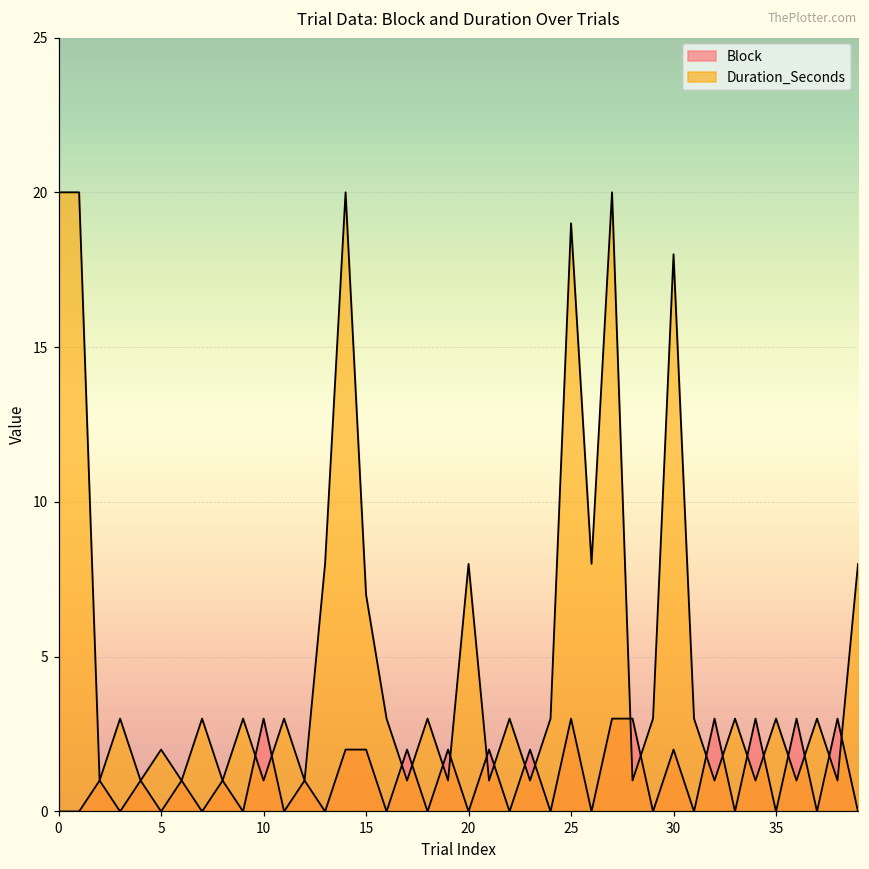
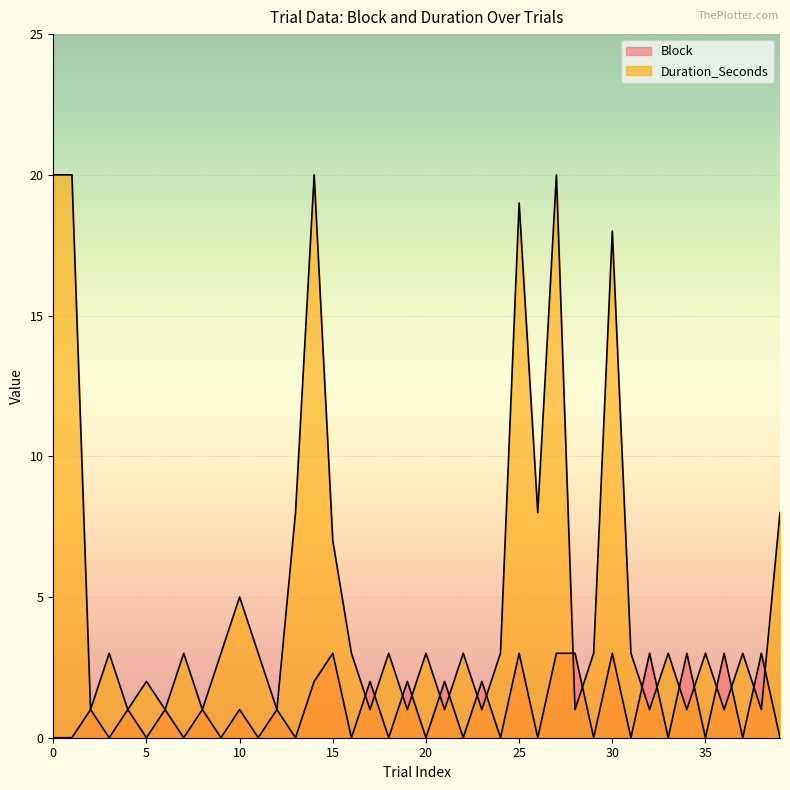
Block, 10: 3 -> 1
Duration_Seconds, 10: 1 -> 5
Block, 15: 2 -> 3
Duration_Seconds, 20: 8 -> 3
Block, 30: 2 -> 3
